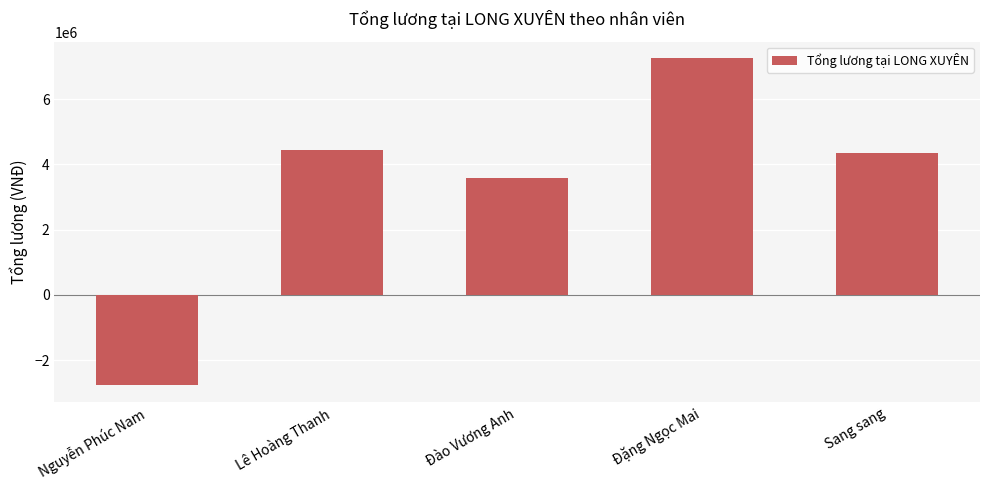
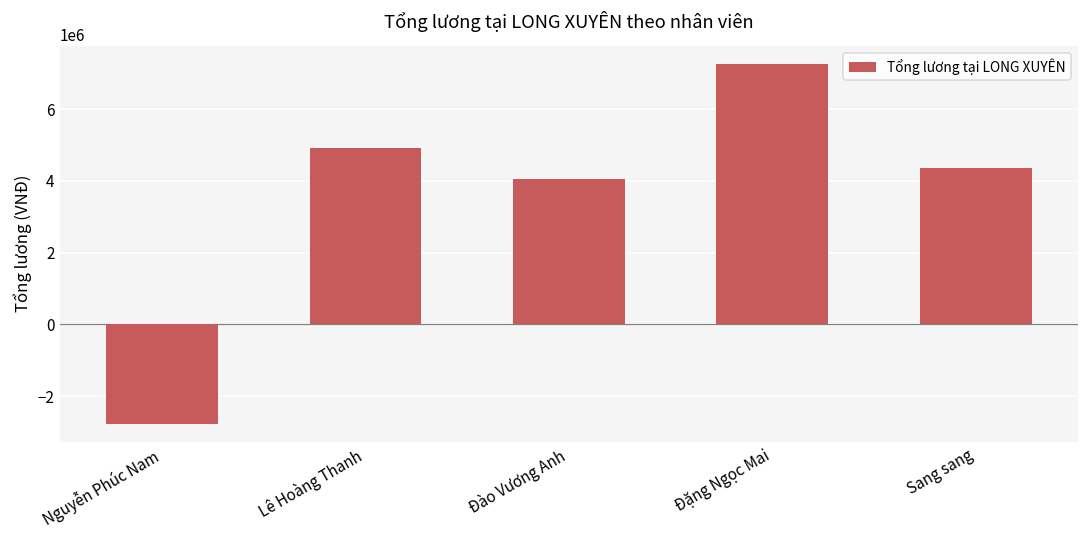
Lê Hoàng Thanh: 4400000 -> 4900000
Đào Vương Anh: 3600000 -> 4000000
